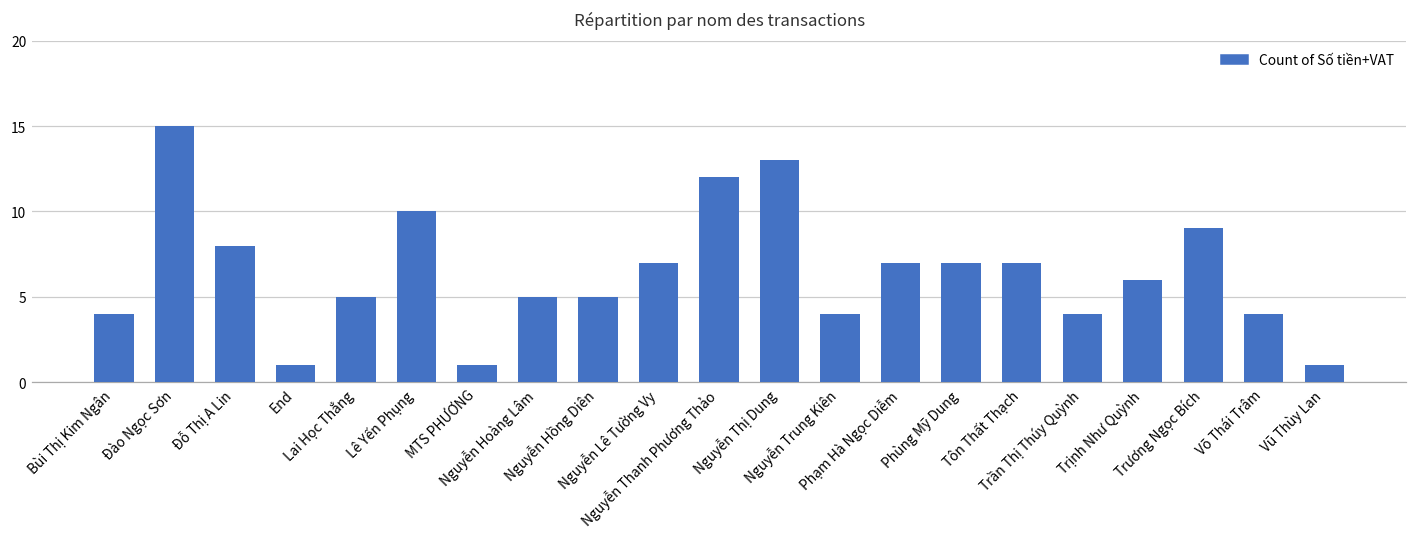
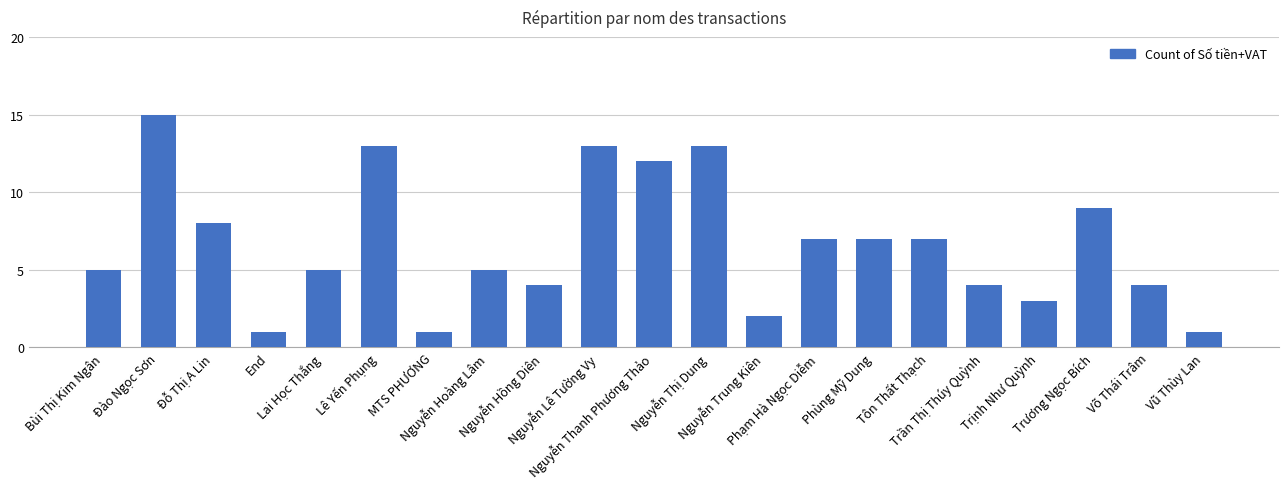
Bùi Thị Kim Ngân: 4 -> 5
Lê Yến Phụng: 10 -> 13
Nguyễn Hồng Diên: 5 -> 4
Nguyễn Lê Tường Vy: 7 -> 13
Nguyễn Trung Kiên: 4 -> 2
Trịnh Như Quỳnh: 6 -> 3
